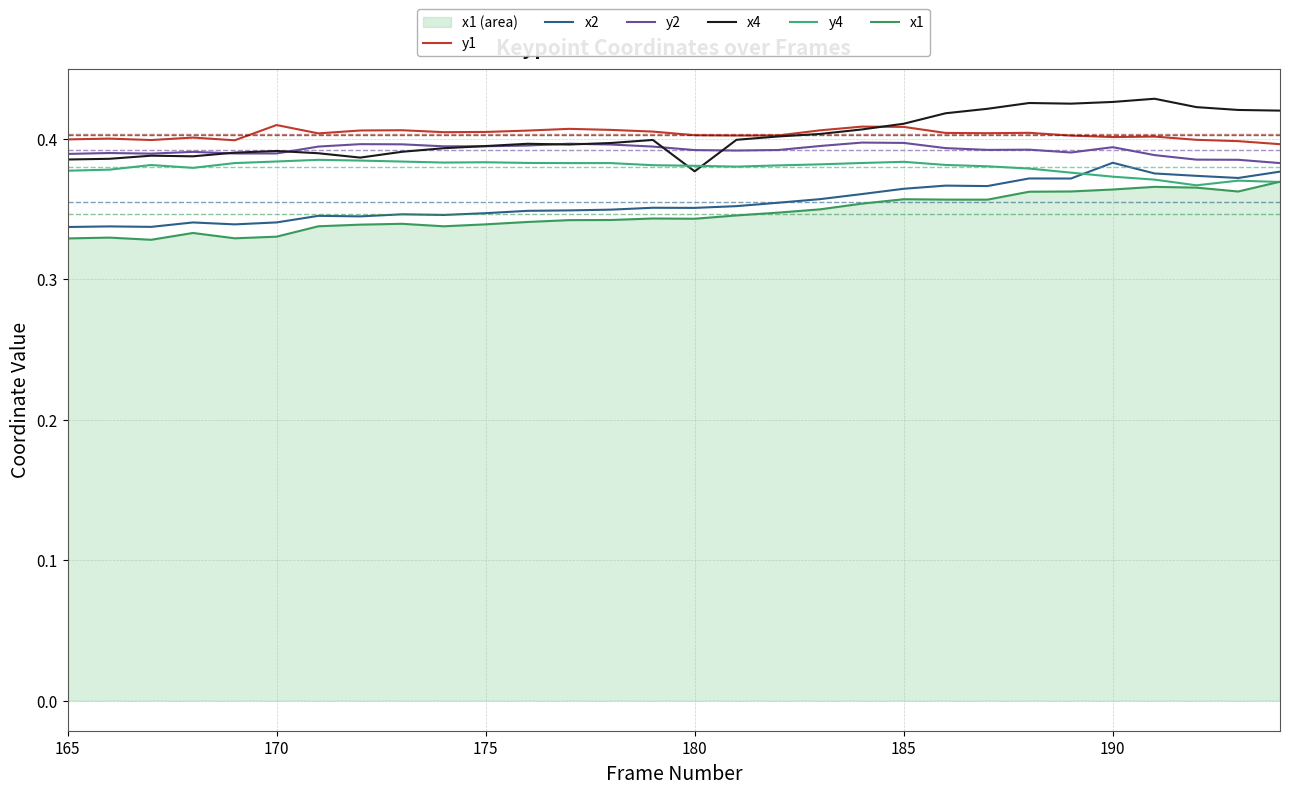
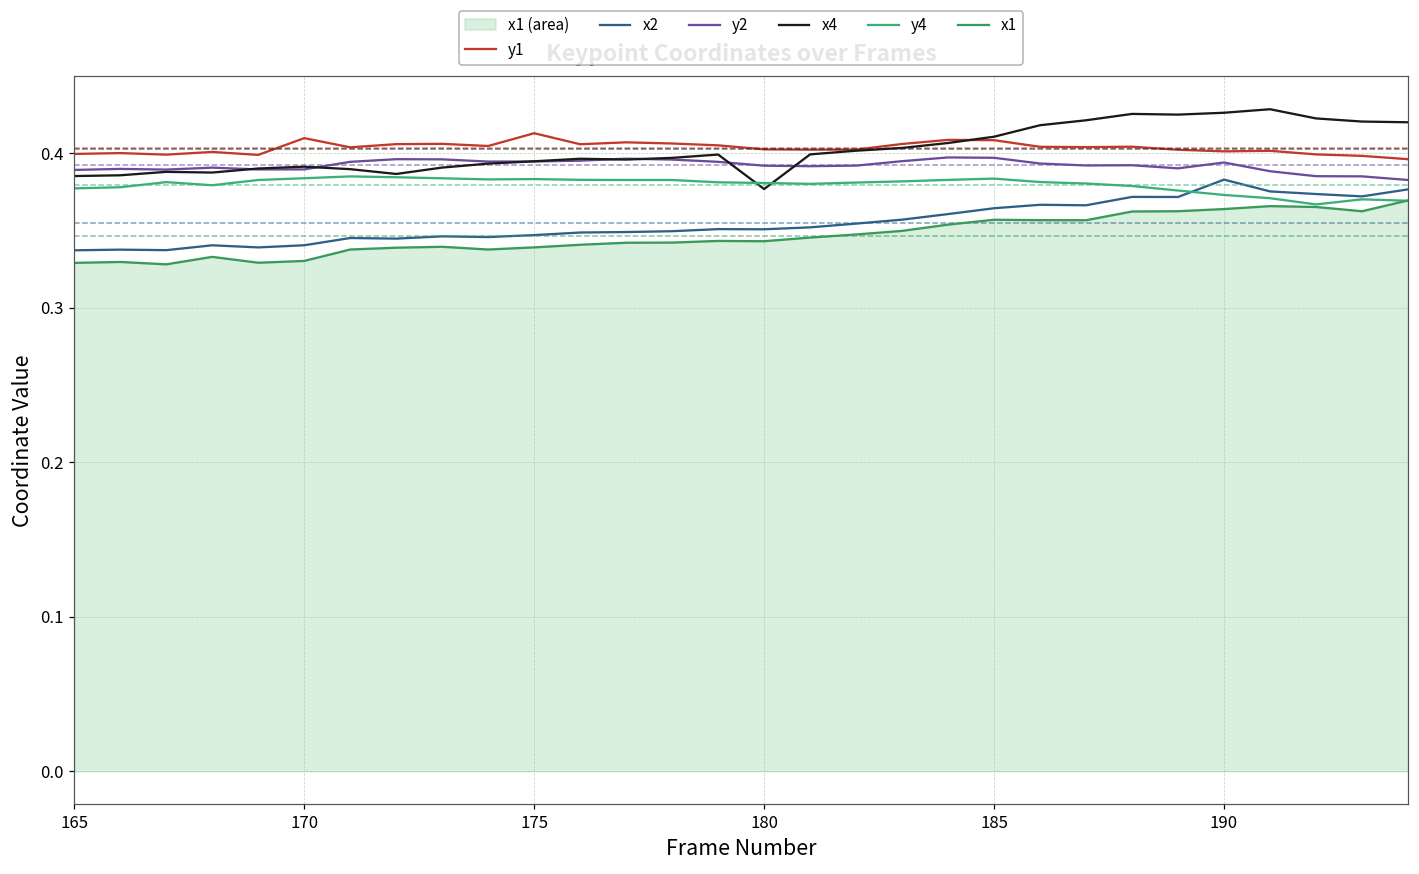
y1, 175: 0.405 -> 0.413
